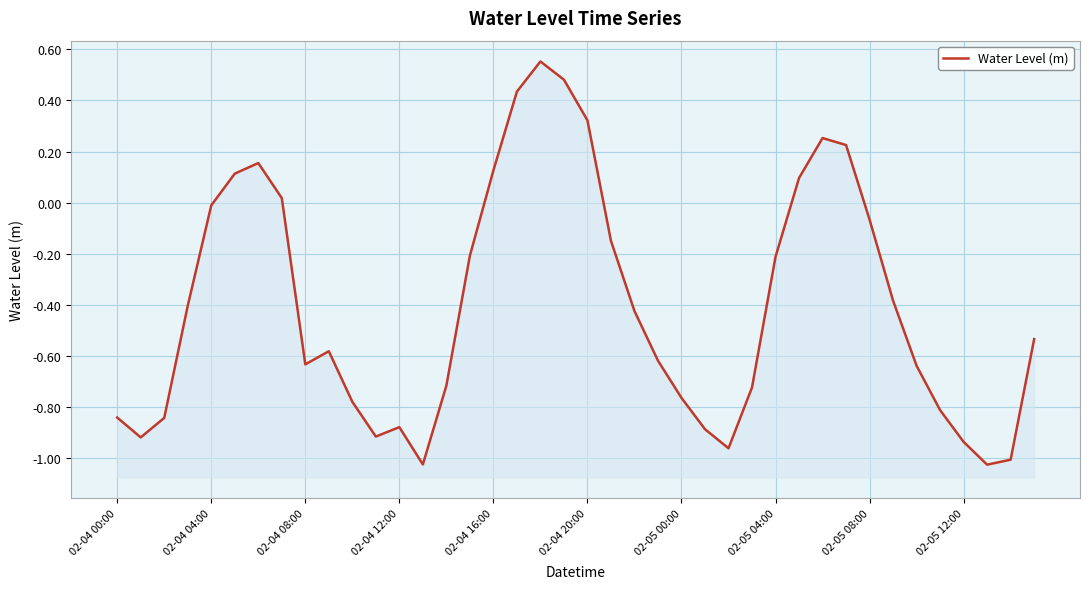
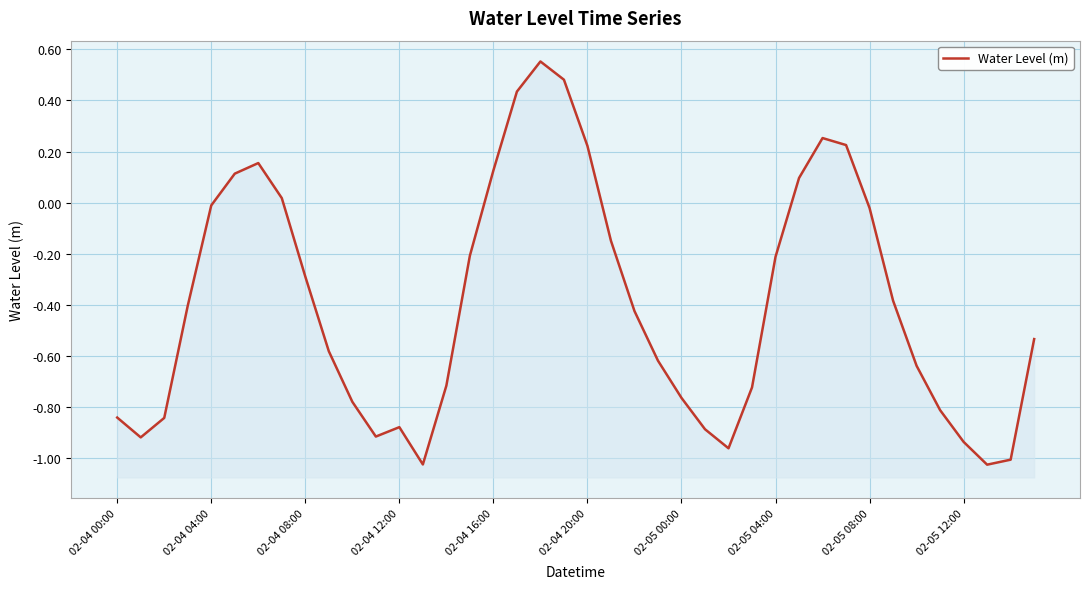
02-04 08:00: -0.63 -> -0.29
02-04 20:00: 0.32 -> 0.22
02-05 08:00: -0.07 -> -0.02
